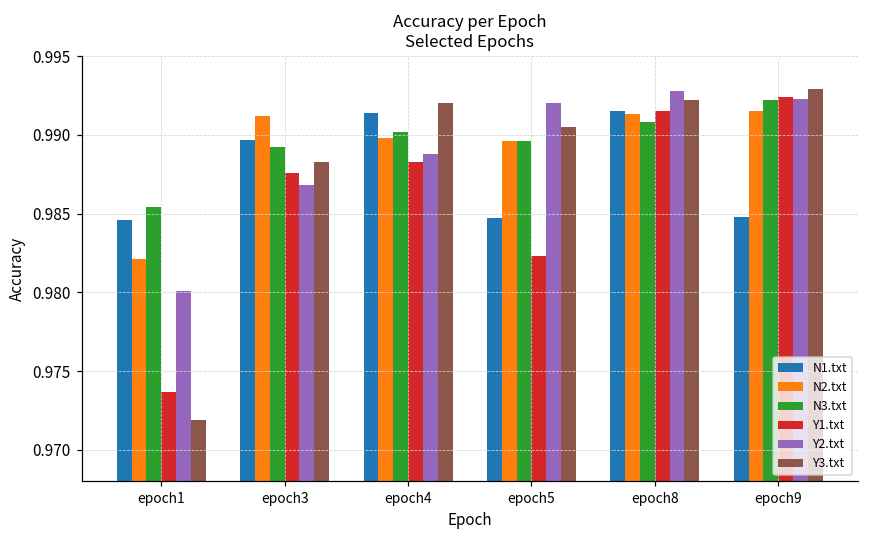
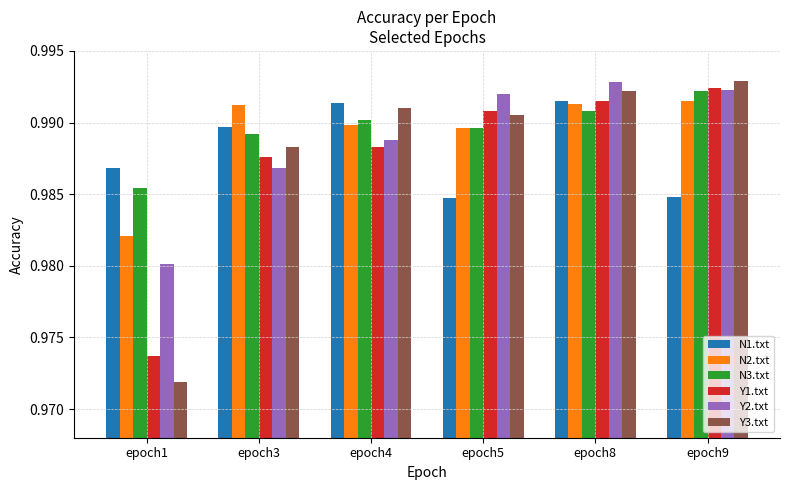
N1.txt, epoch1: 0.9846 -> 0.9868
Y3.txt, epoch4: 0.992 -> 0.991
Y1.txt, epoch5: 0.9823 -> 0.9908
